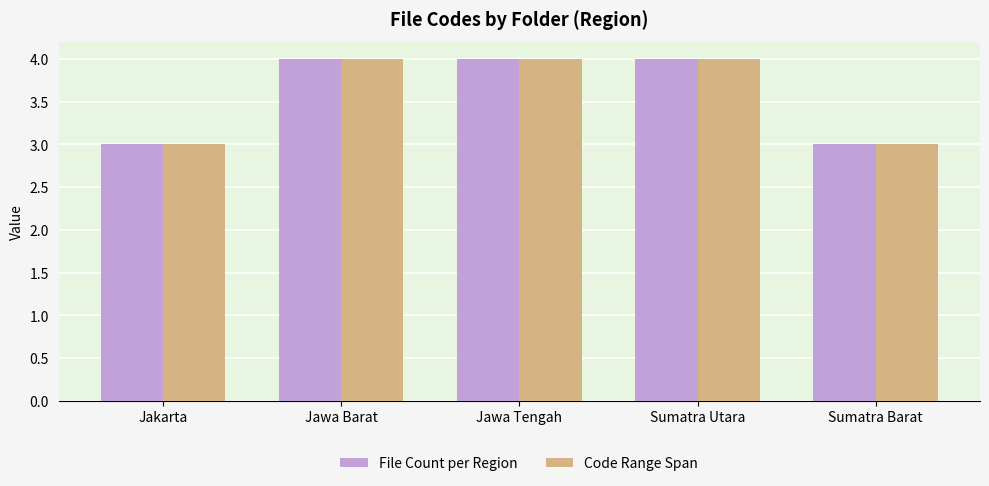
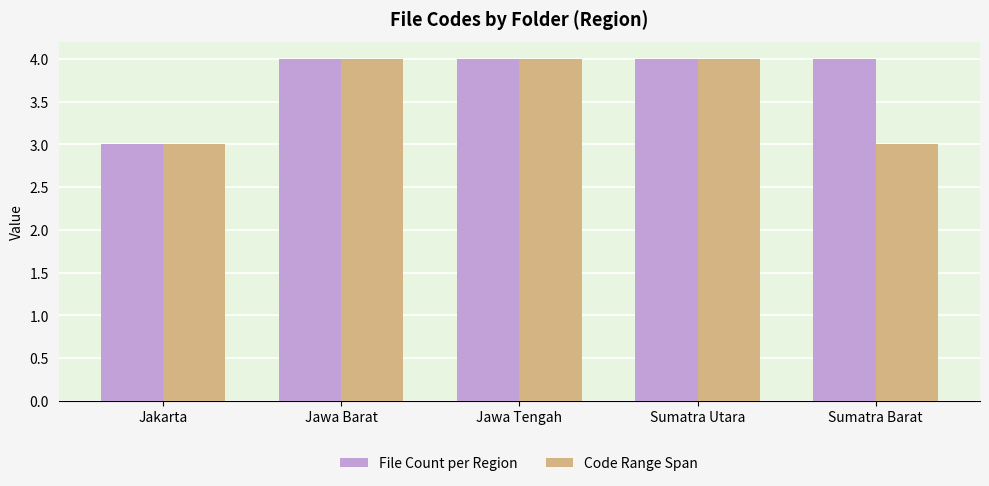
File Count per Region, Sumatra Barat: 3 -> 4
